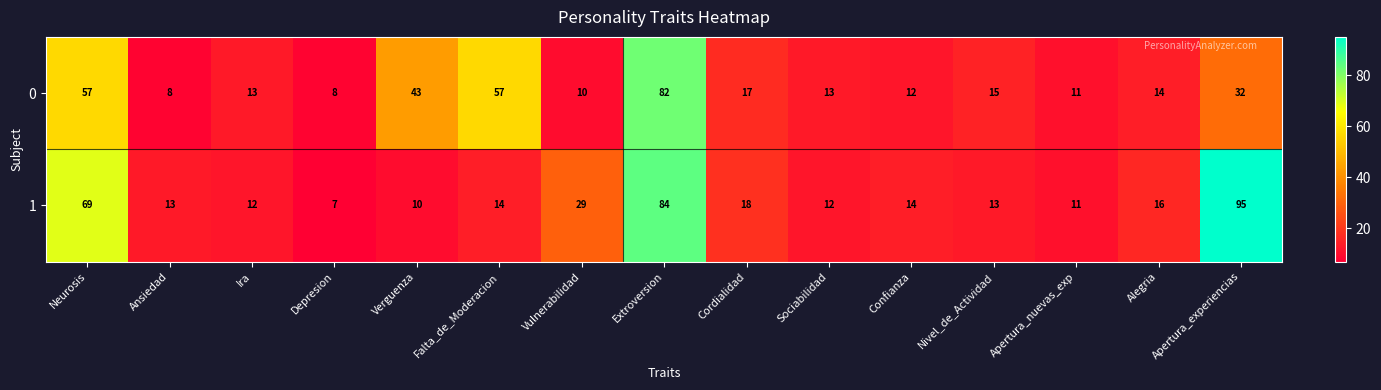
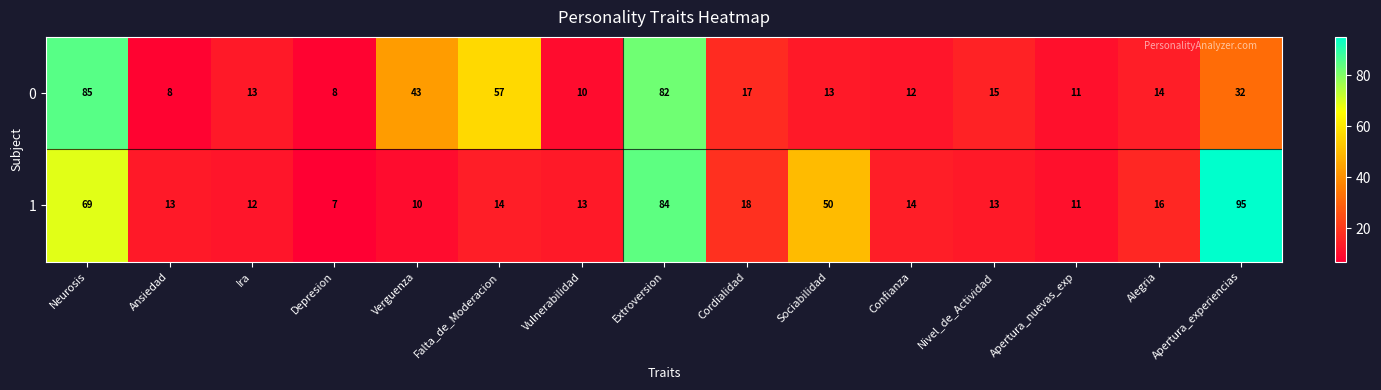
0, Neurosis: 57 -> 85
1, Vulnerabilidad: 29 -> 13
1, Sociabilidad: 12 -> 50
